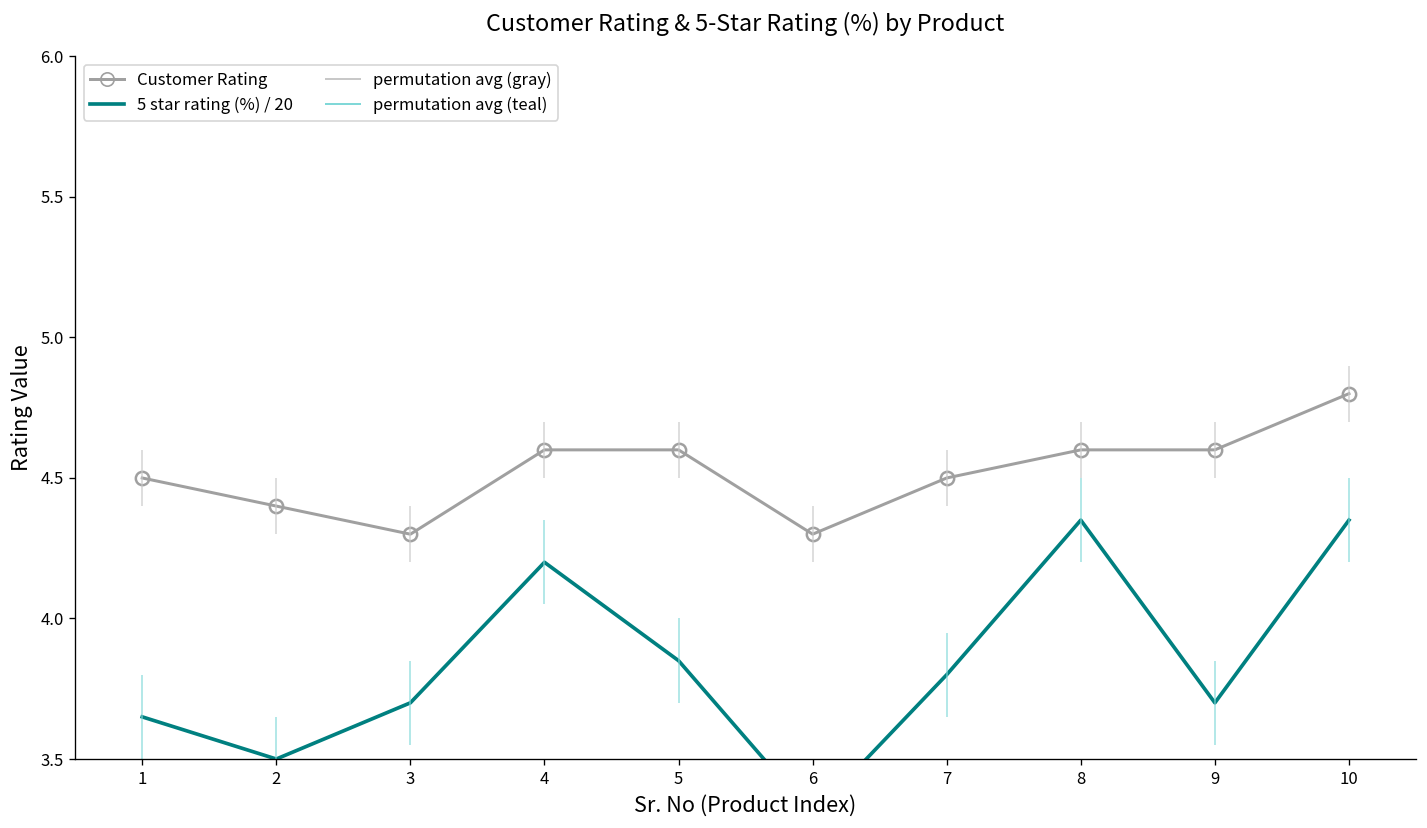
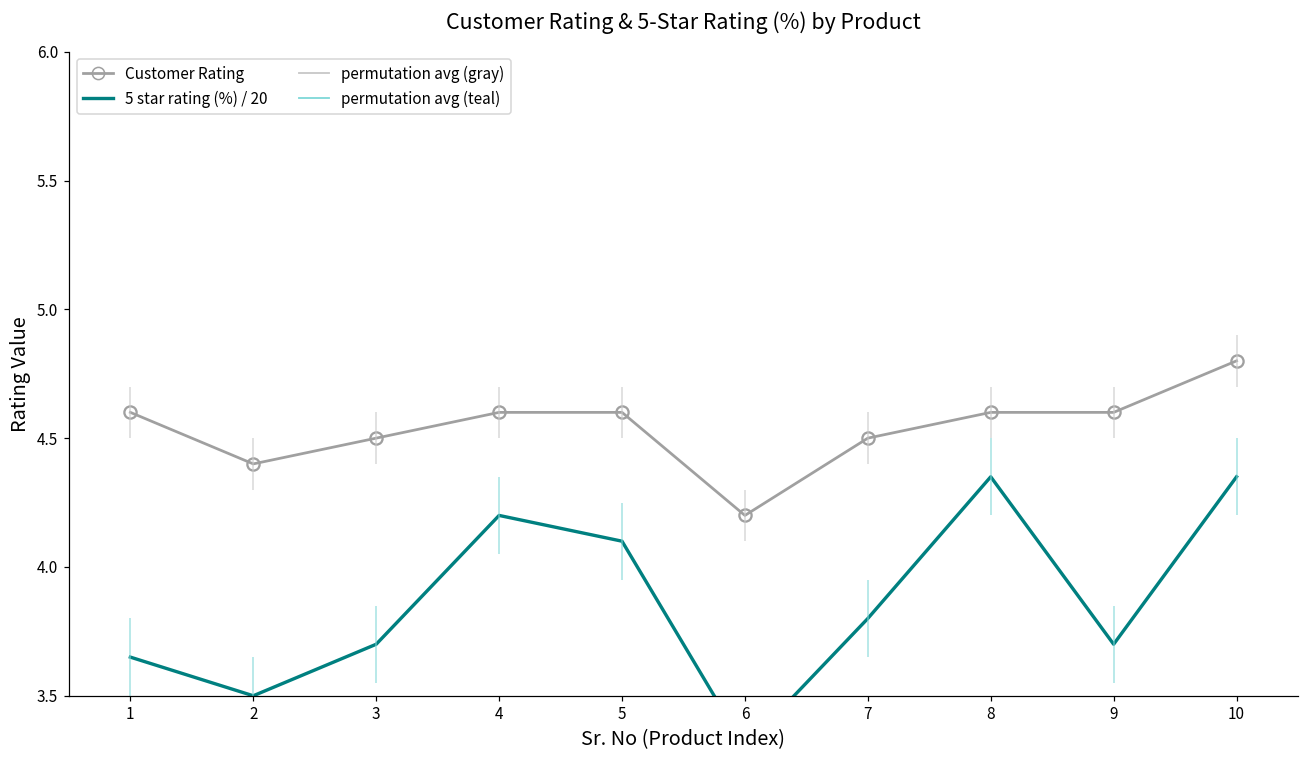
Customer Rating, 1: 4.5 -> 4.6
Customer Rating, 3: 4.3 -> 4.5
5 star rating (%) / 20, 5: 3.85 -> 4.10
Customer Rating, 6: 4.3 -> 4.2
